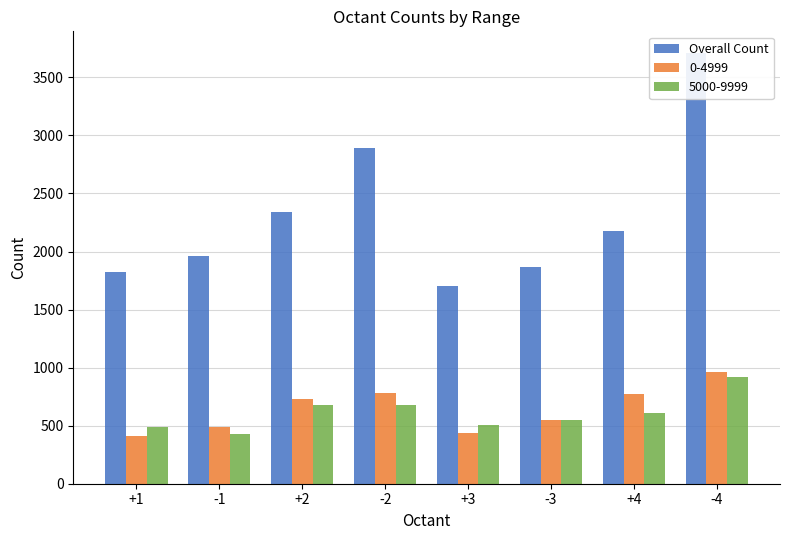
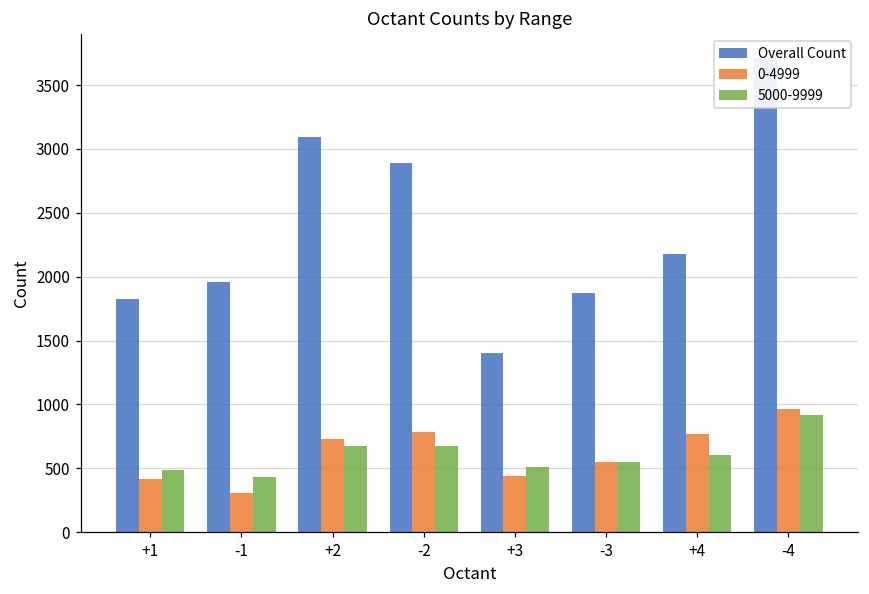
0-4999, -1: 490 -> 310
Overall Count, +2: 2340 -> 3090
Overall Count, +3: 1710 -> 1410
